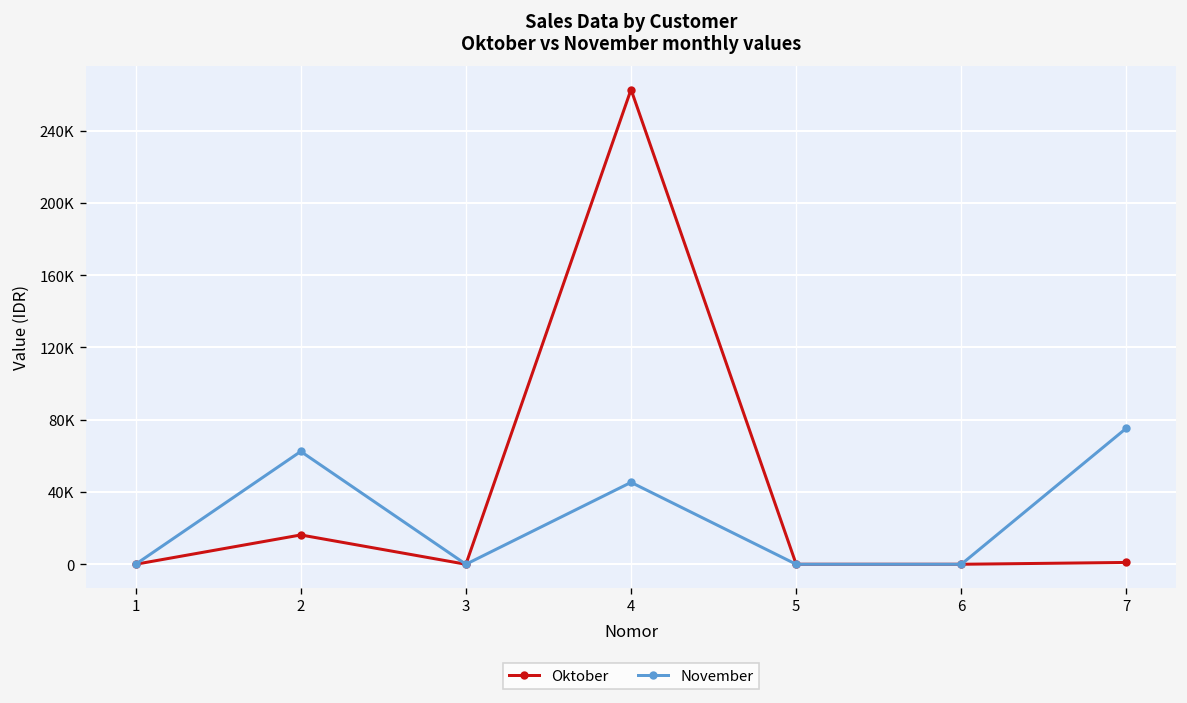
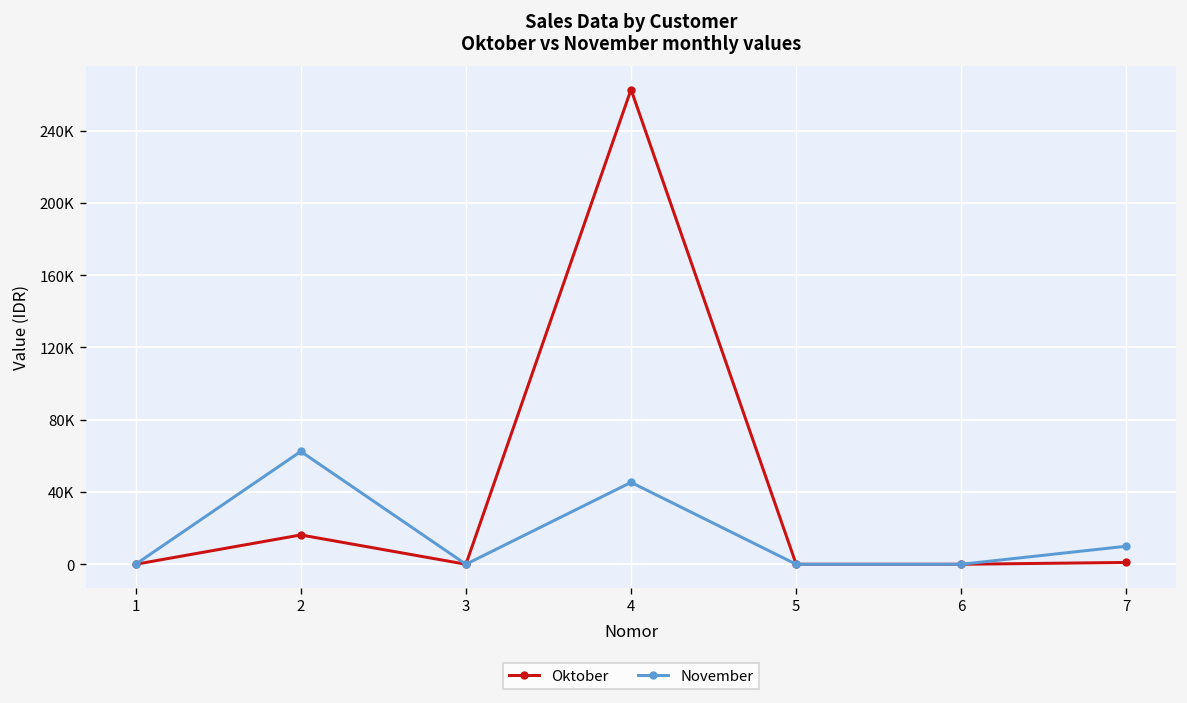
November, 7: 75000 -> 10000
